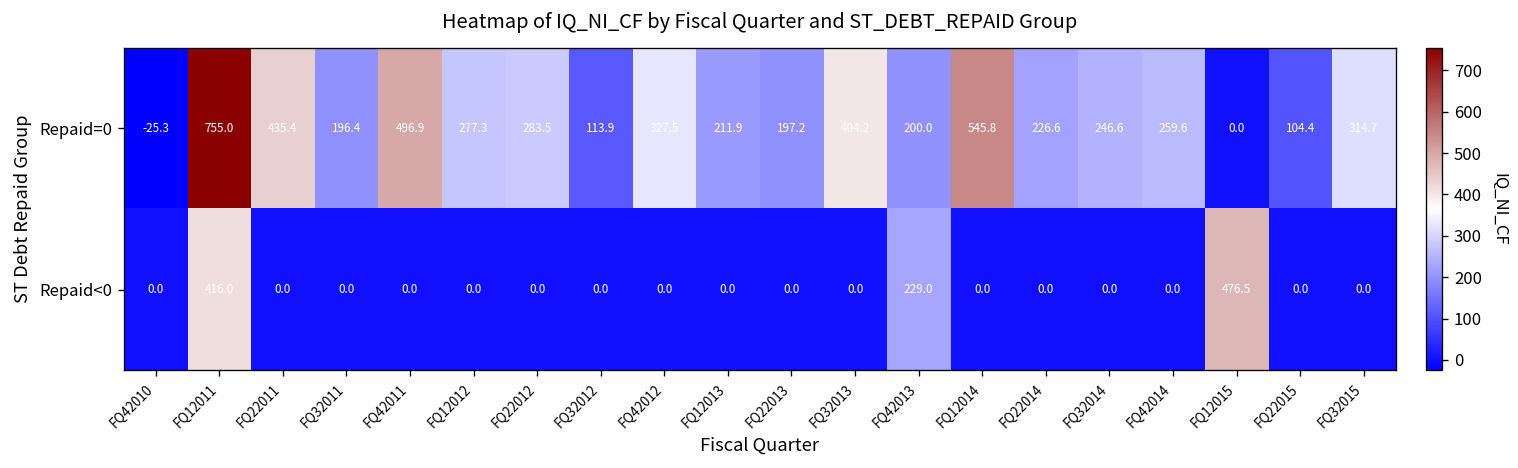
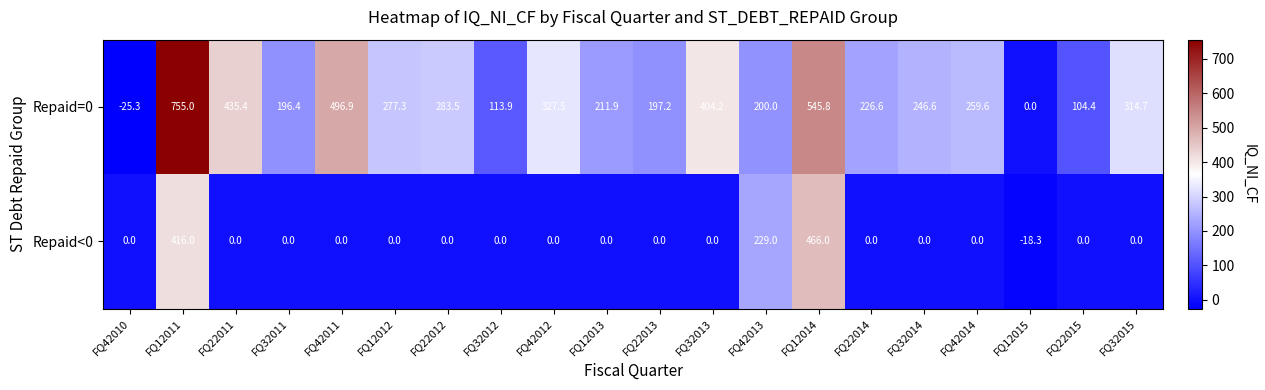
Repaid<0, FQ12014: 0.0 -> 466.0
Repaid<0, FQ12015: 476.5 -> -18.3
